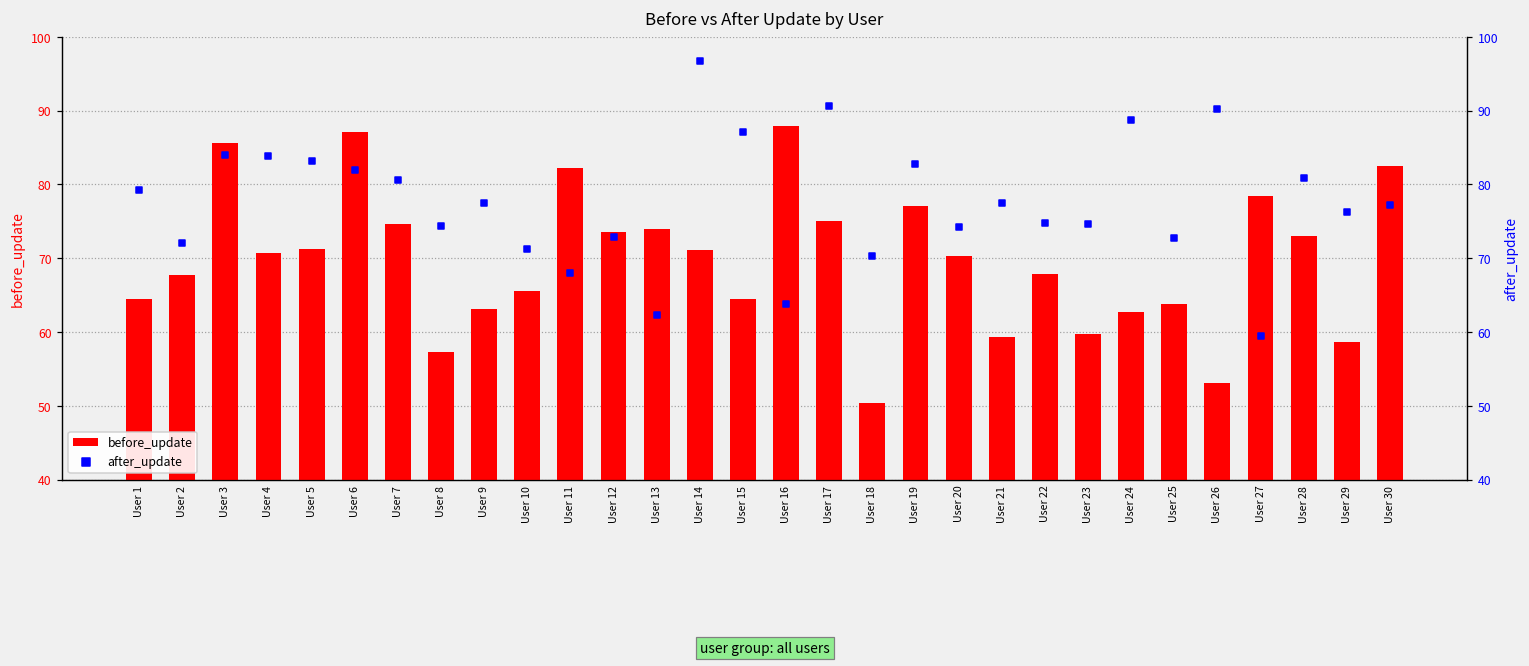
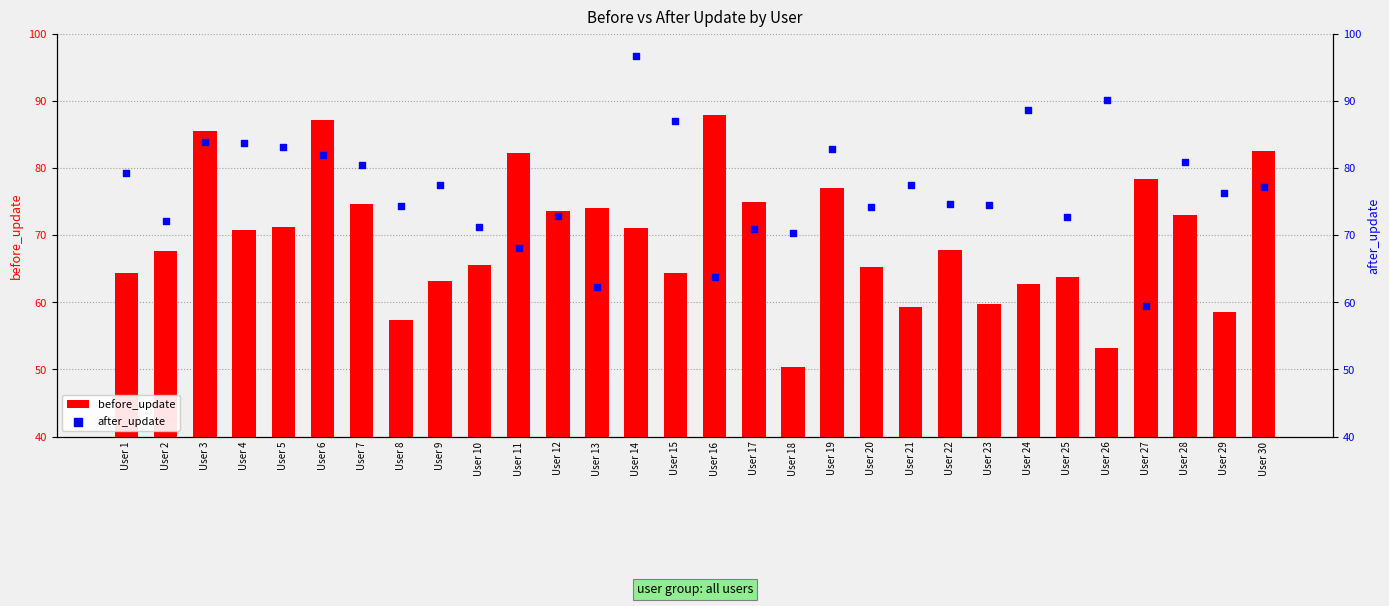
before_update, User 20: 70 -> 65
after_update, User 17: 91 -> 71
